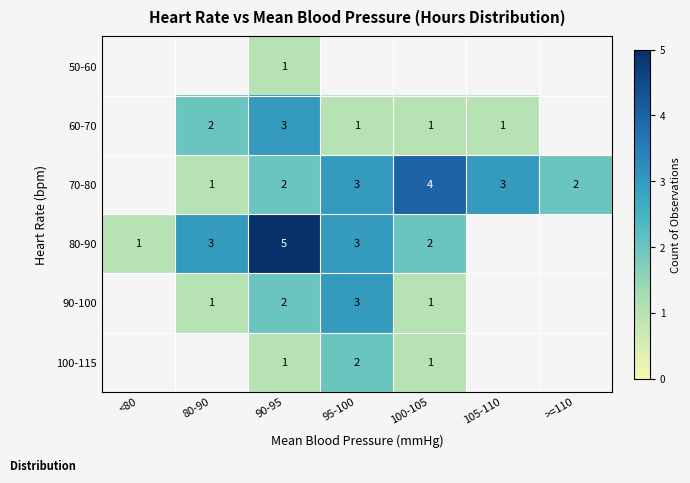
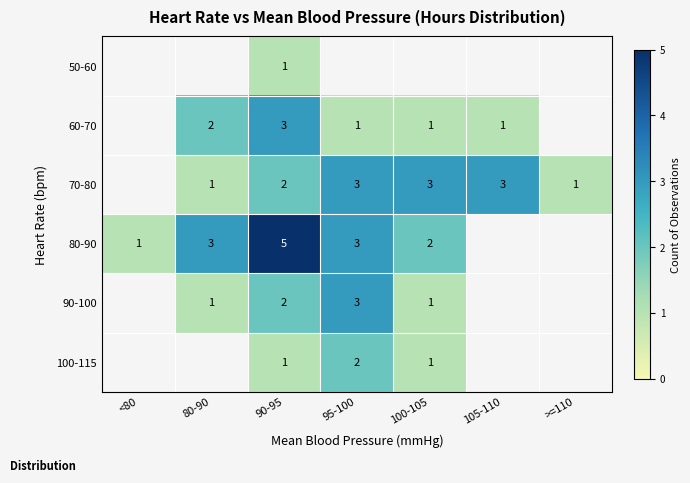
70-80, 100-105: 4 -> 3
70-80, >=110: 2 -> 1
